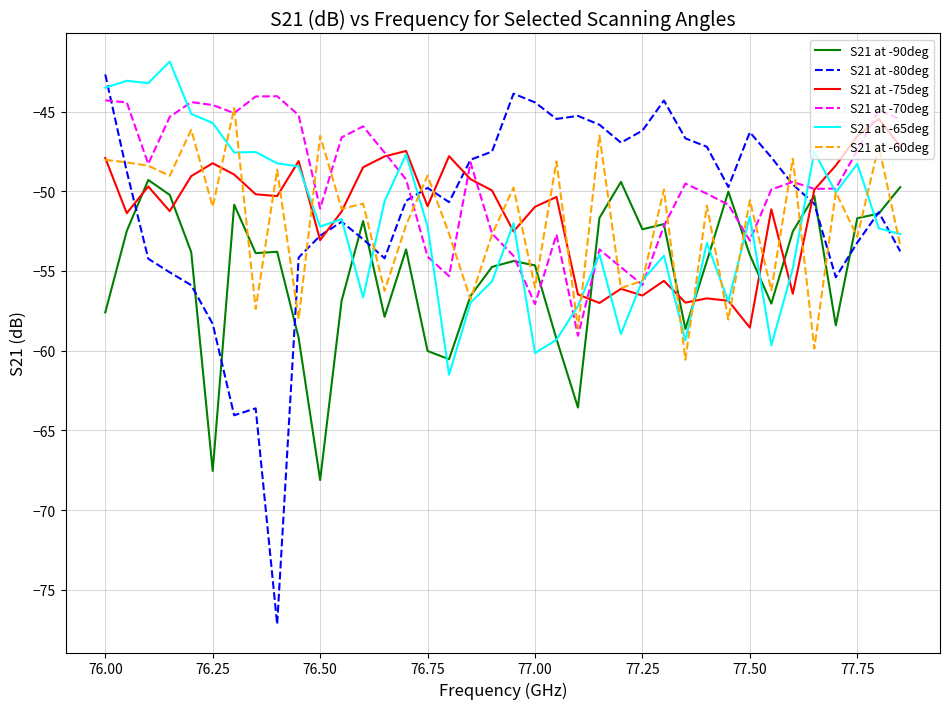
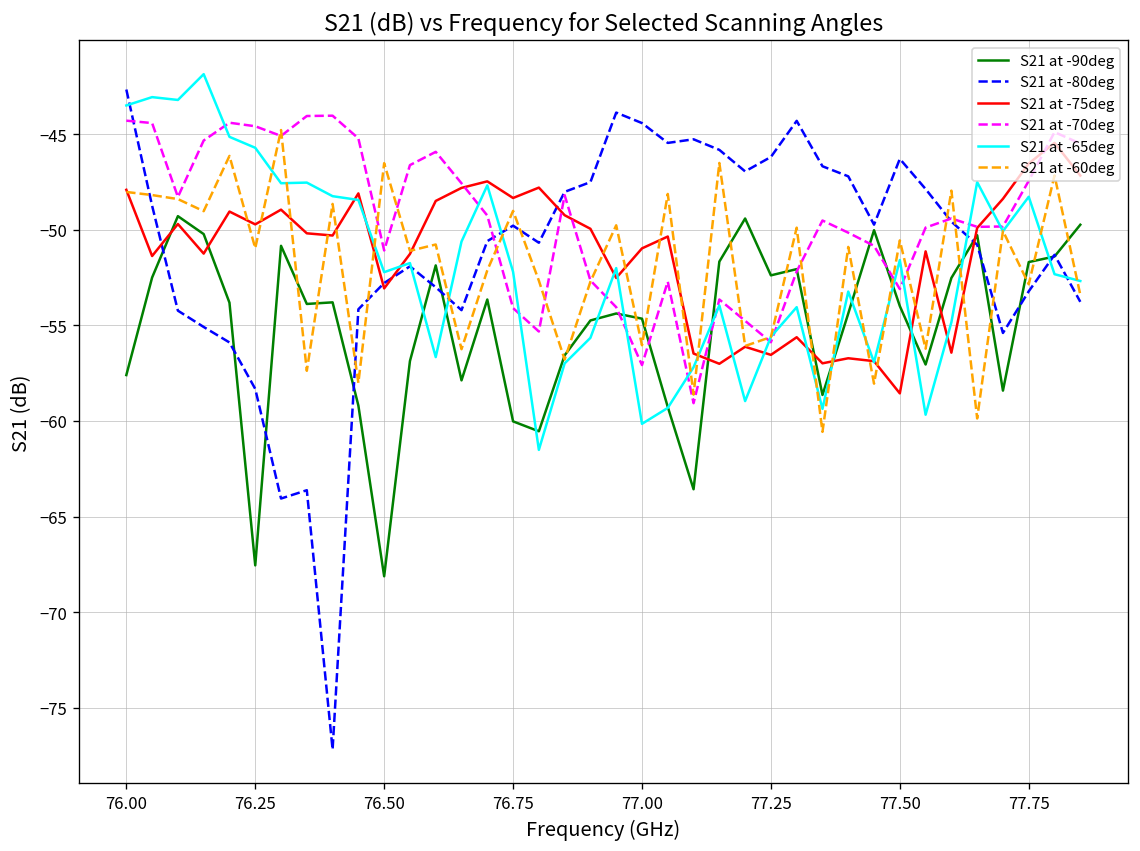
S21 at -75deg, 76.25: -48.2 -> -49.7
S21 at -75deg, 76.75: -50.9 -> -48.3
